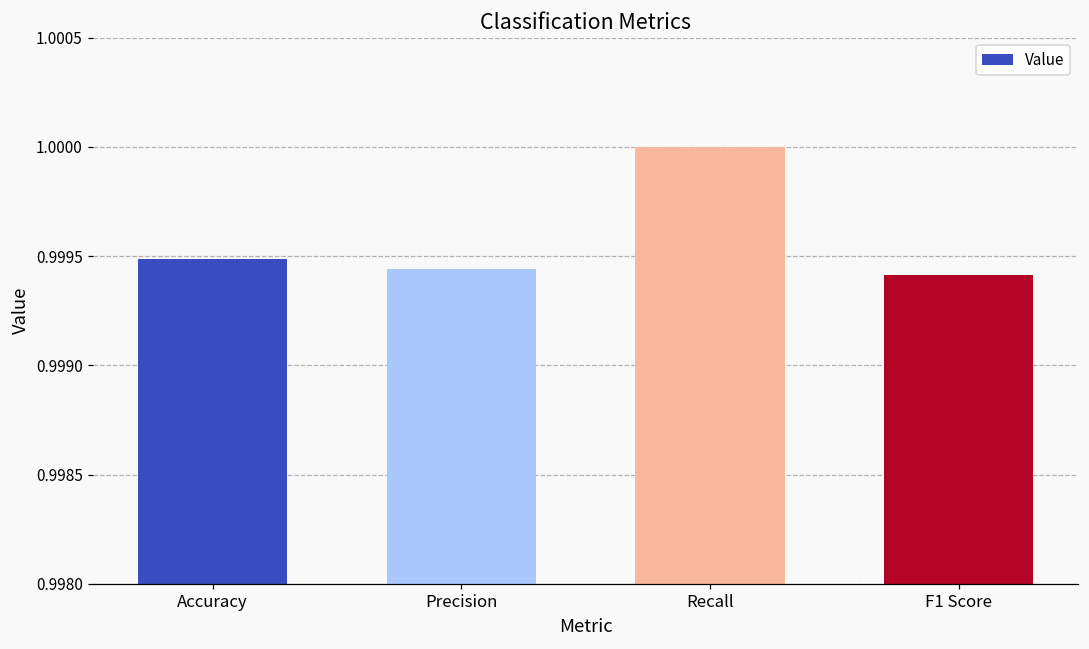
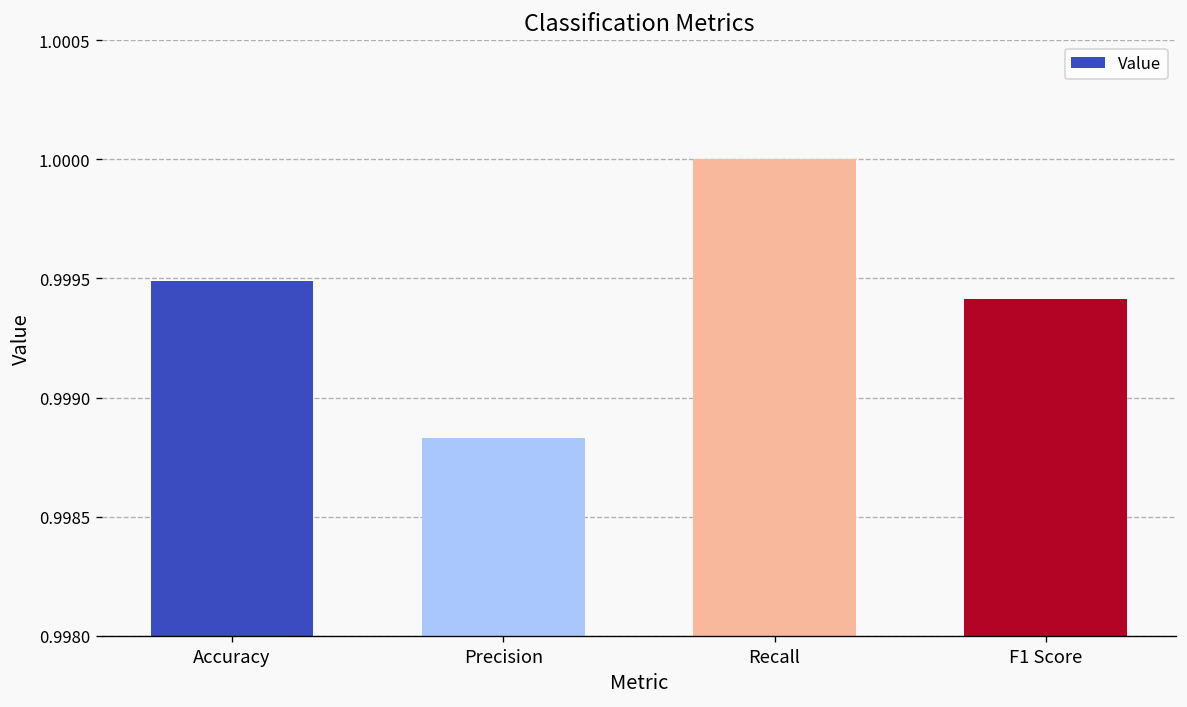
Precision: 0.99944 -> 0.99883
